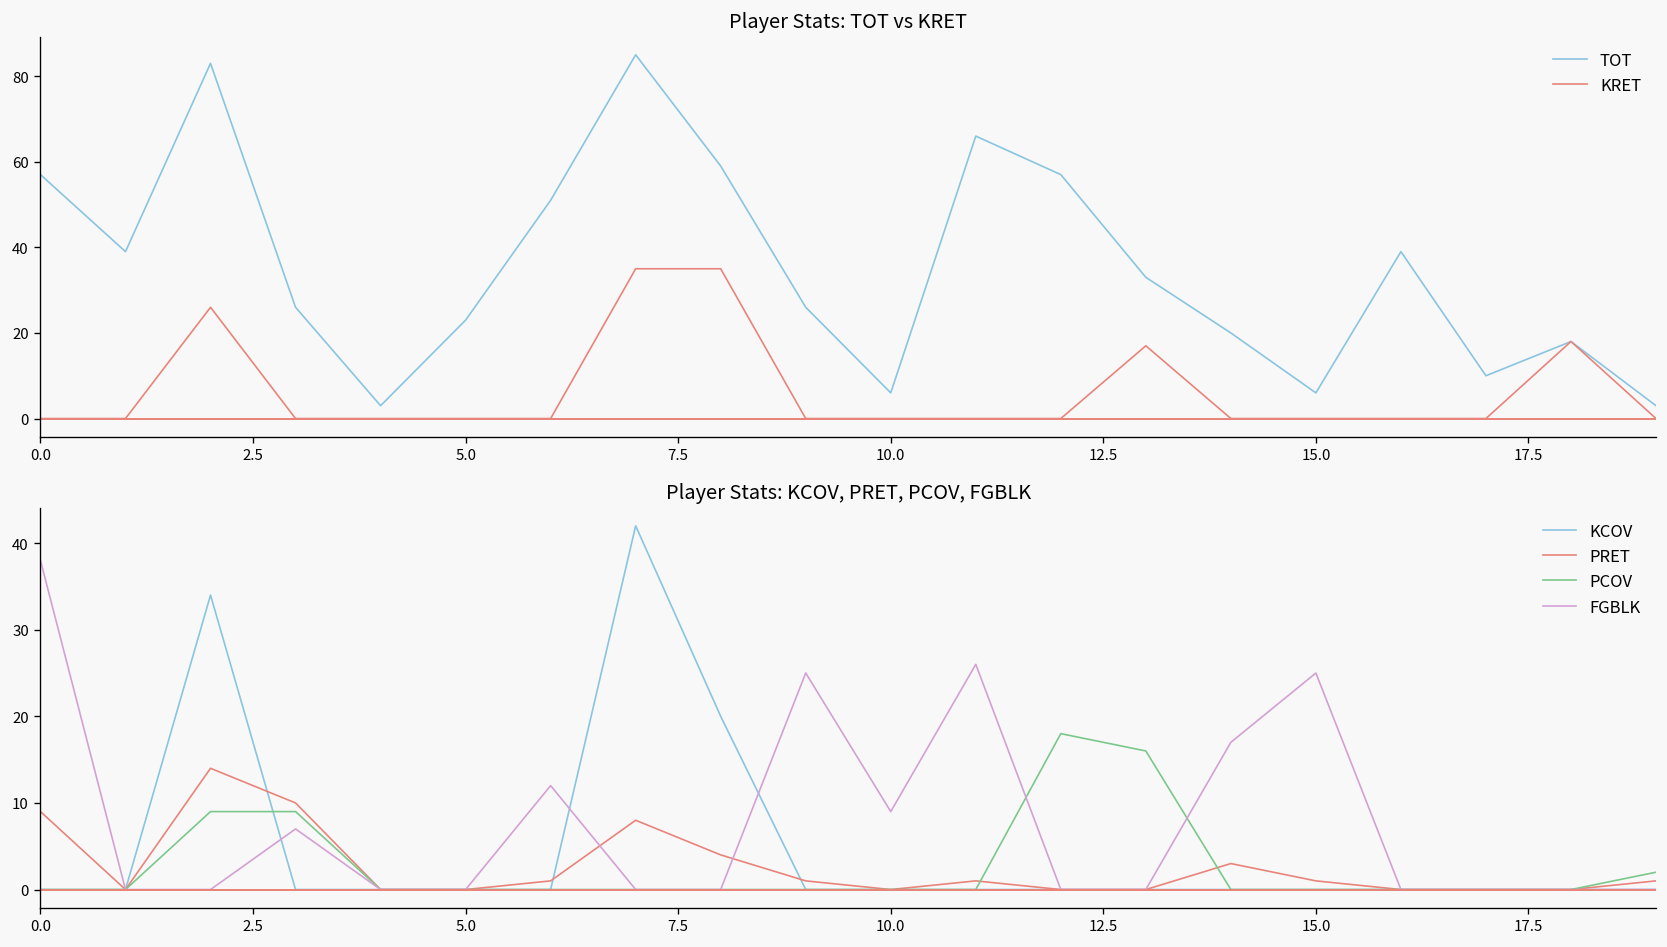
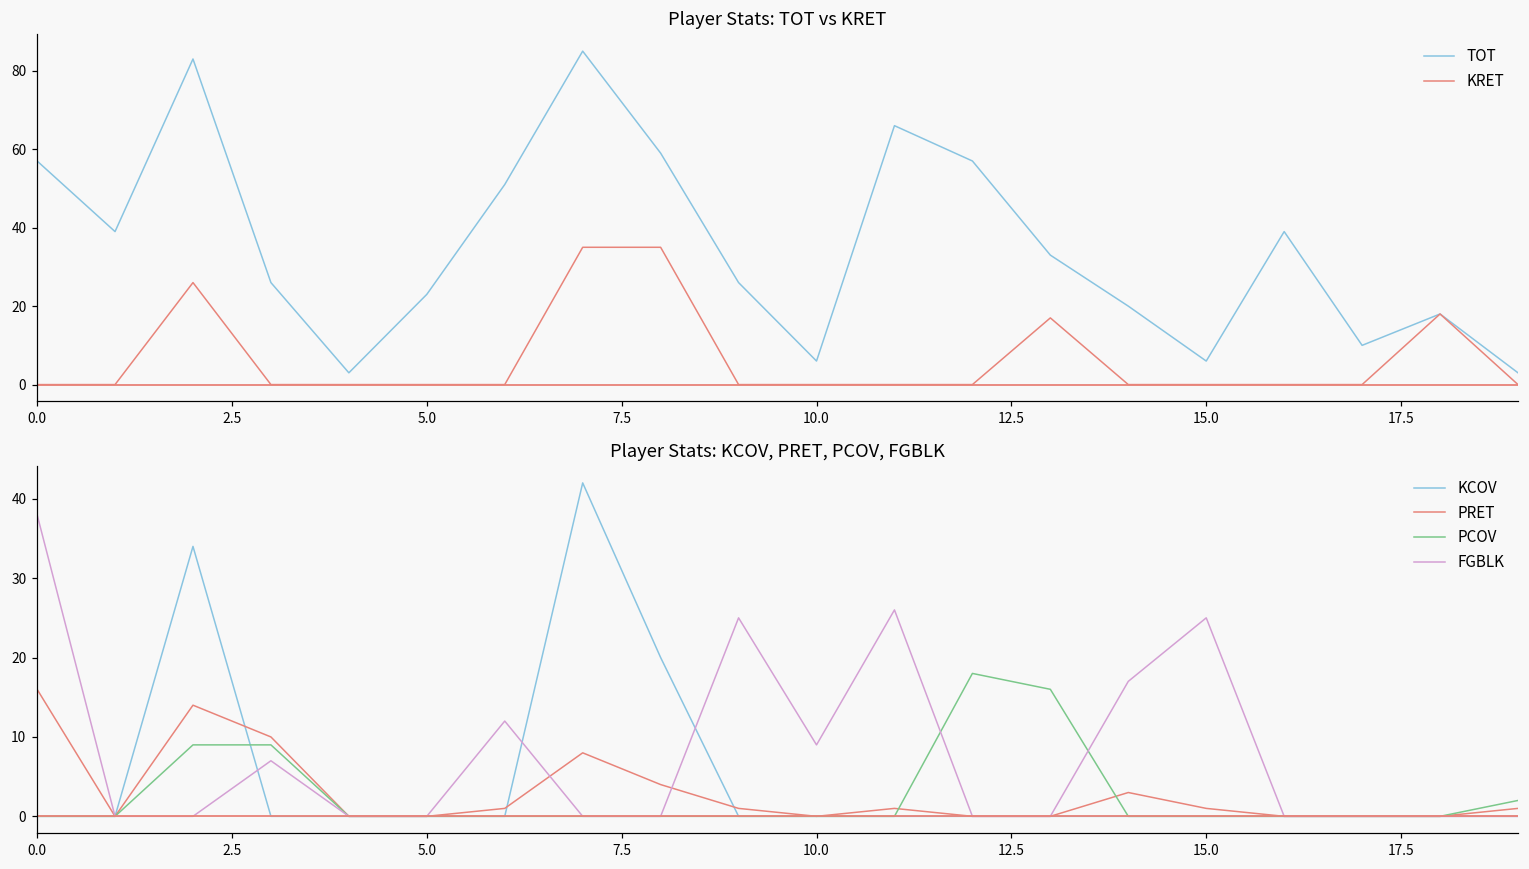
Player Stats: KCOV, PRET, PCOV, FGBLK, PRET, 0.0: 9 -> 16
